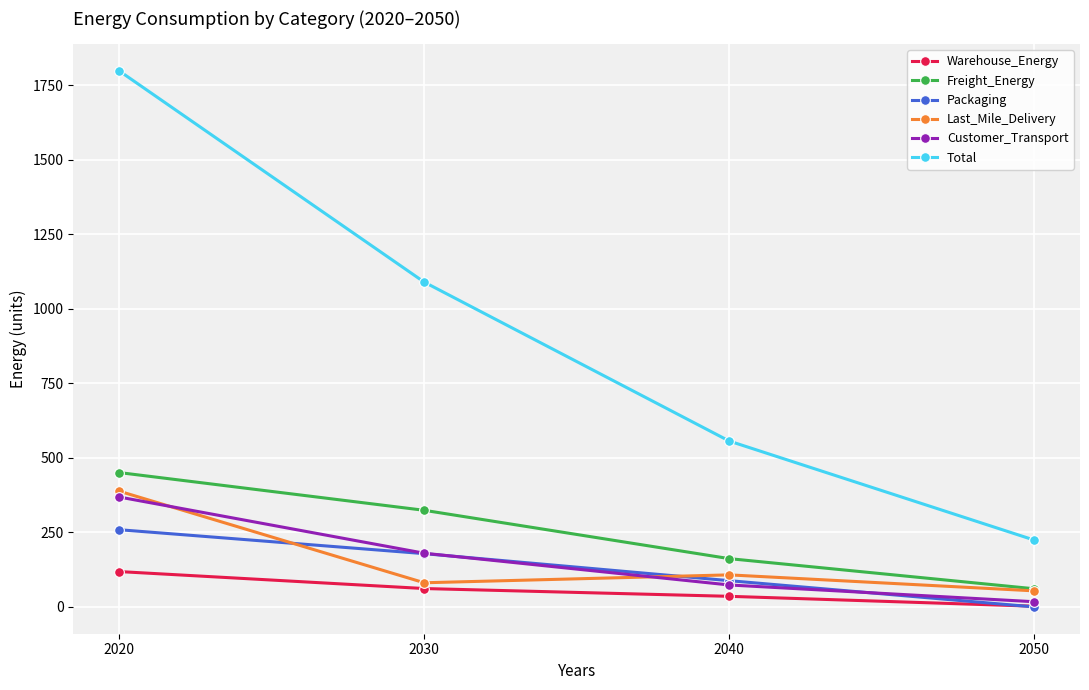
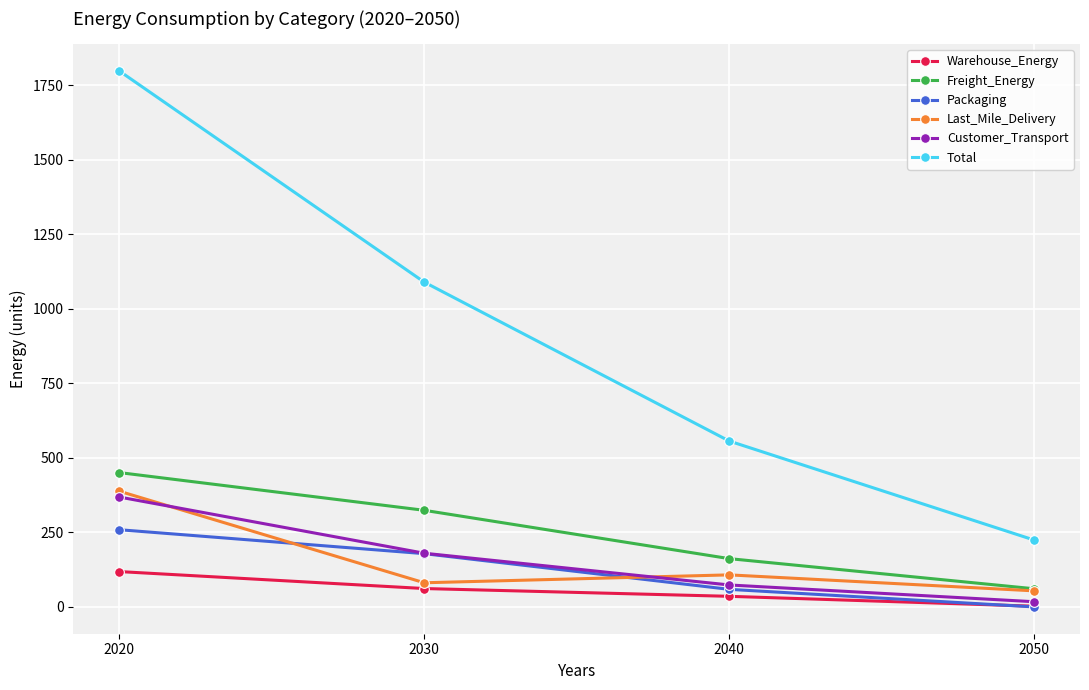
Packaging, 2040: 90 -> 60
